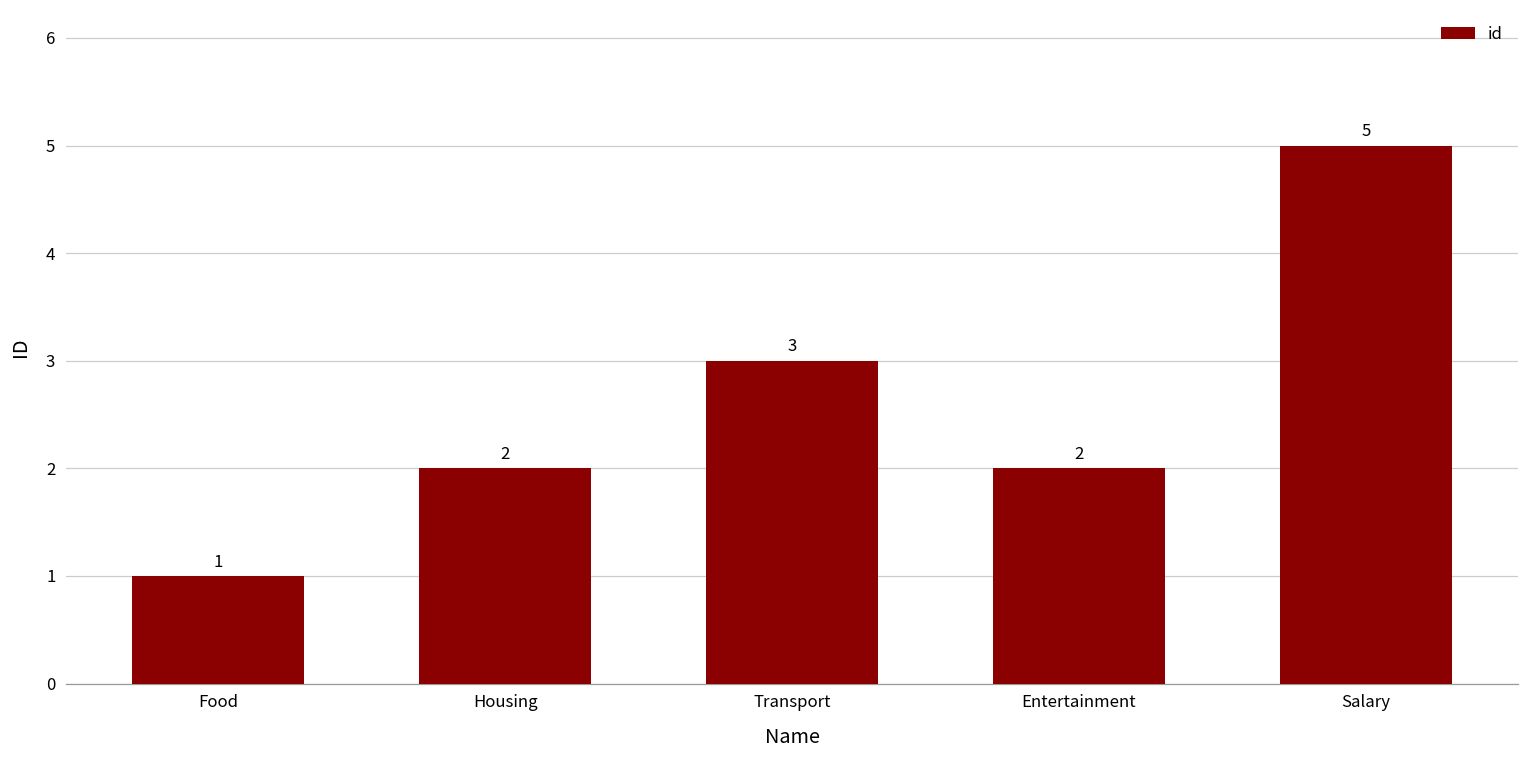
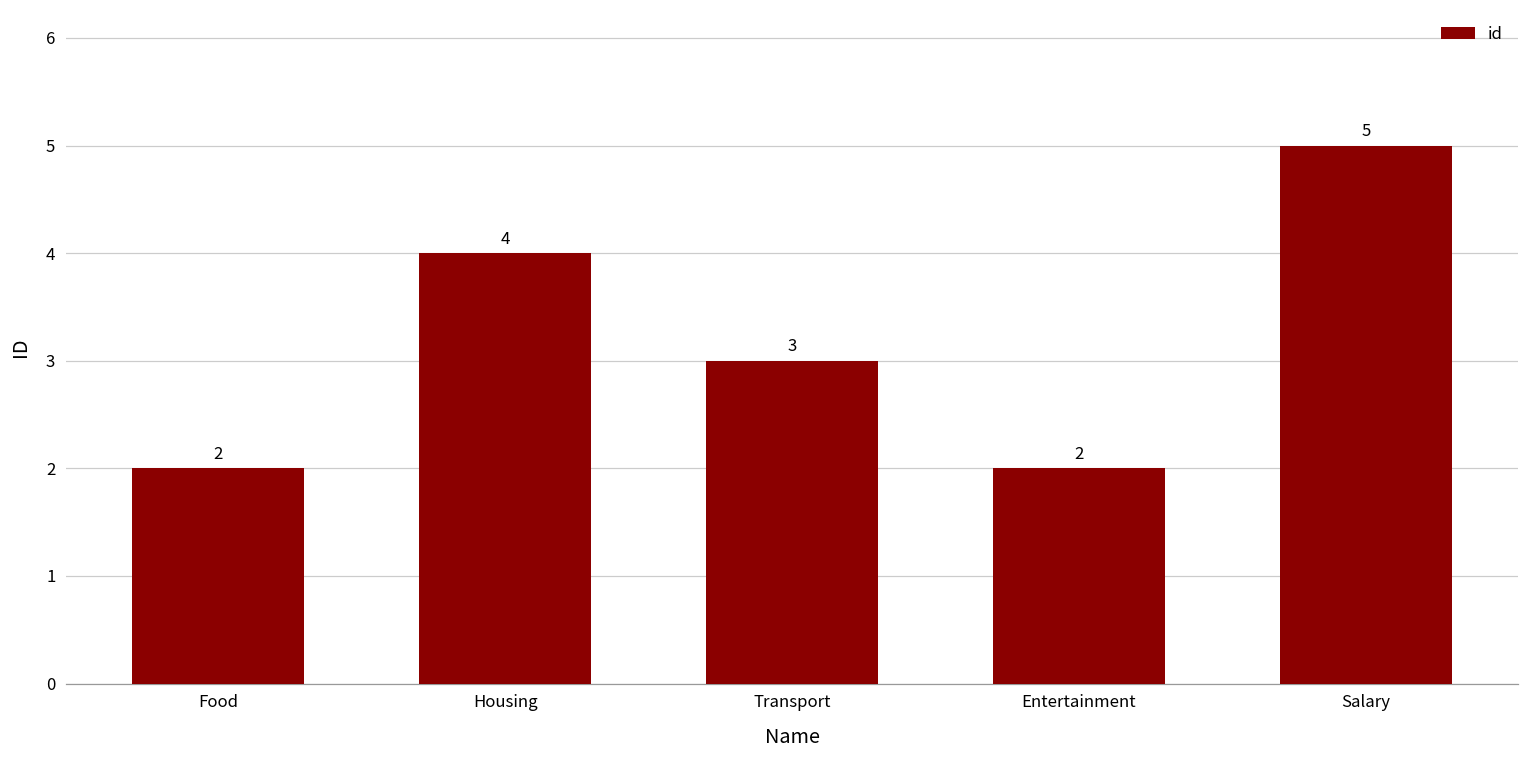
Food: 1 -> 2
Housing: 2 -> 4
